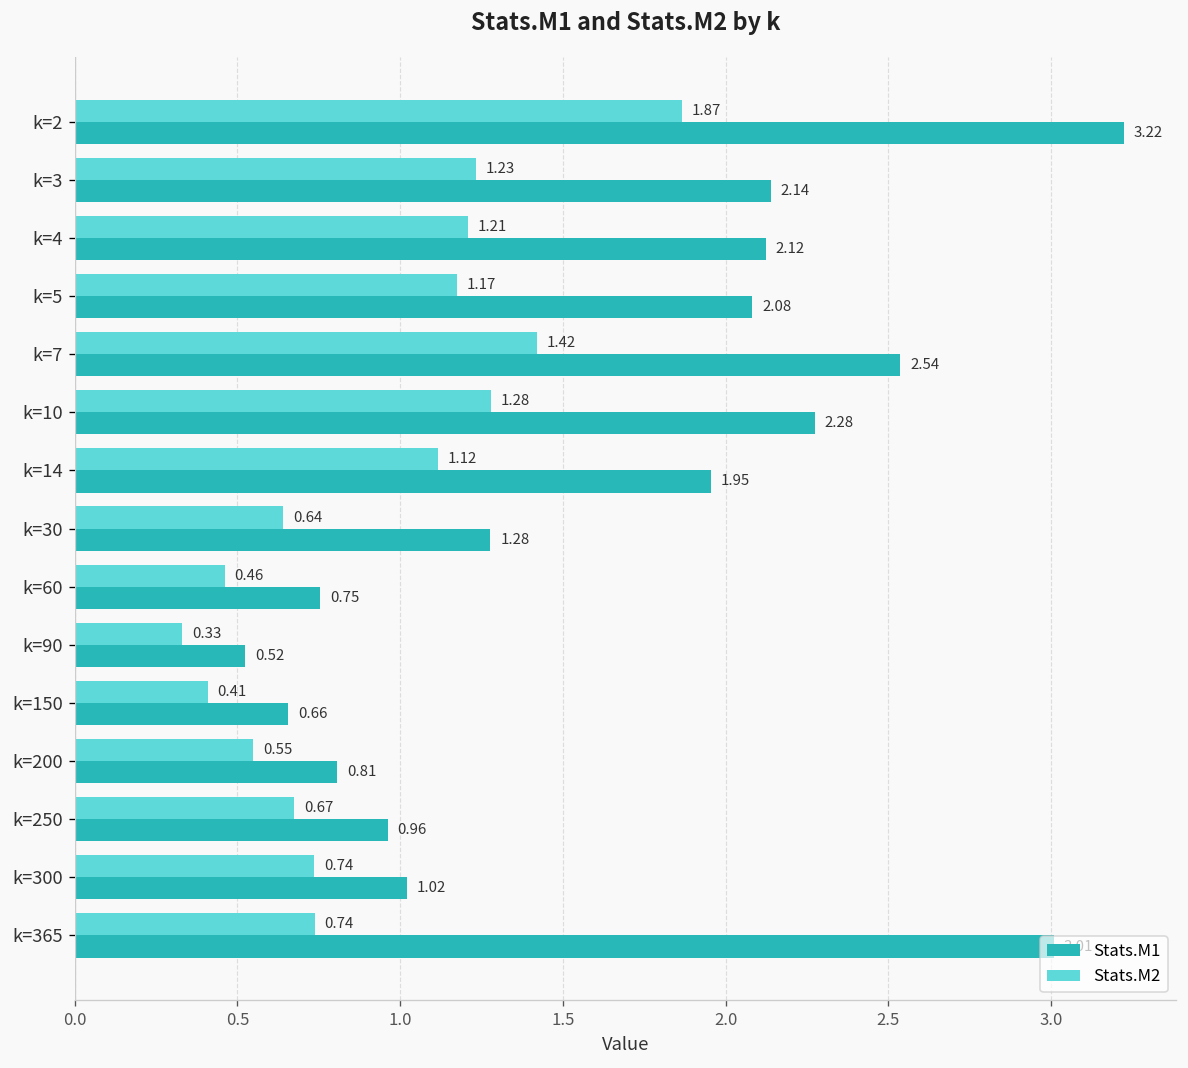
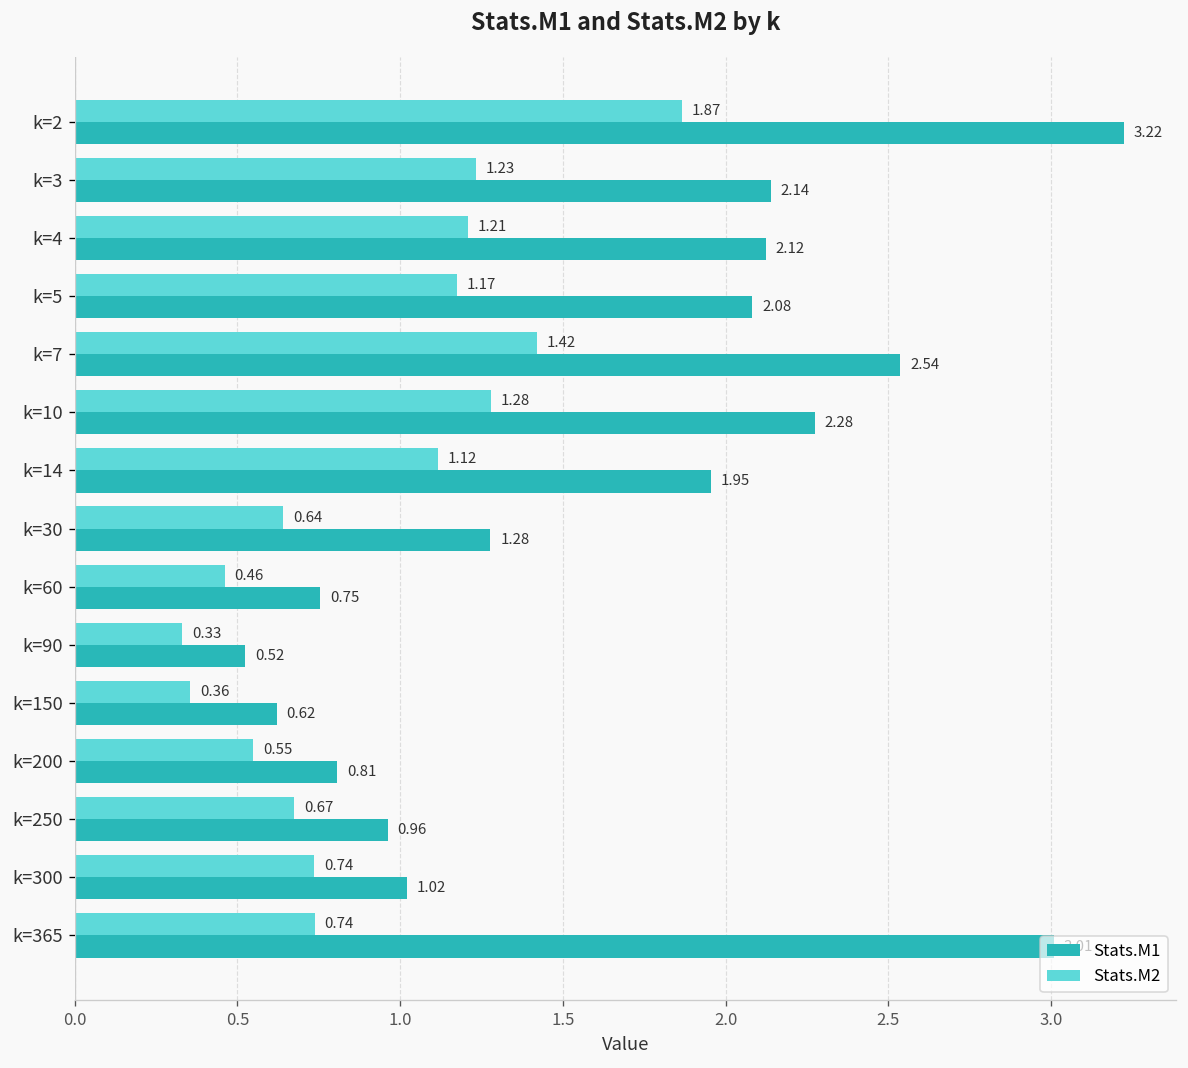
Stats.M2, k=150: 0.41 -> 0.36
Stats.M1, k=150: 0.66 -> 0.62
